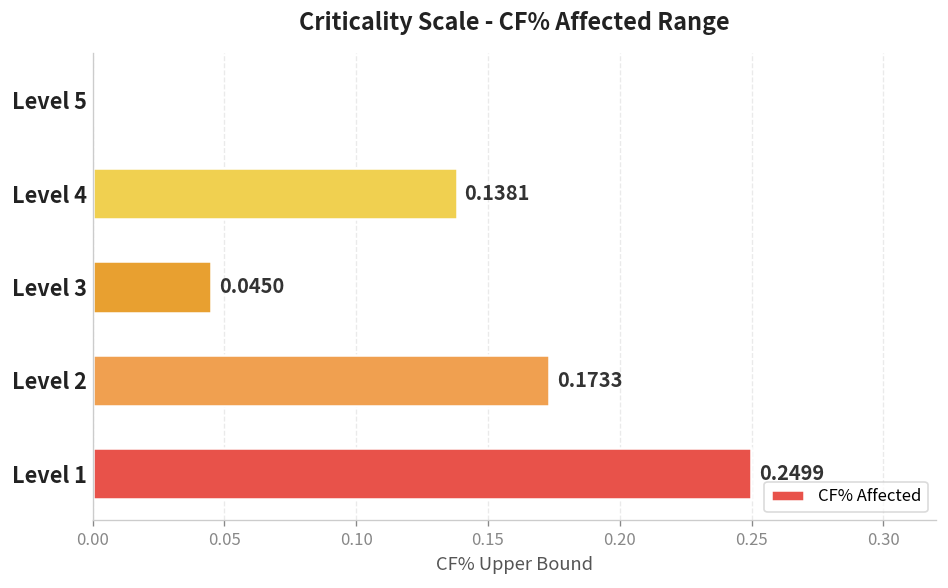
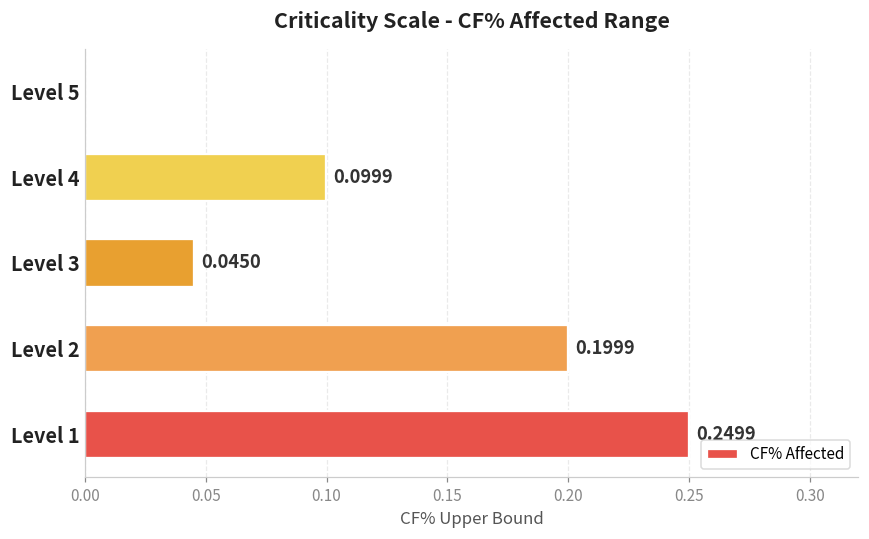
Level 4: 0.1381 -> 0.0999
Level 2: 0.1733 -> 0.1999
